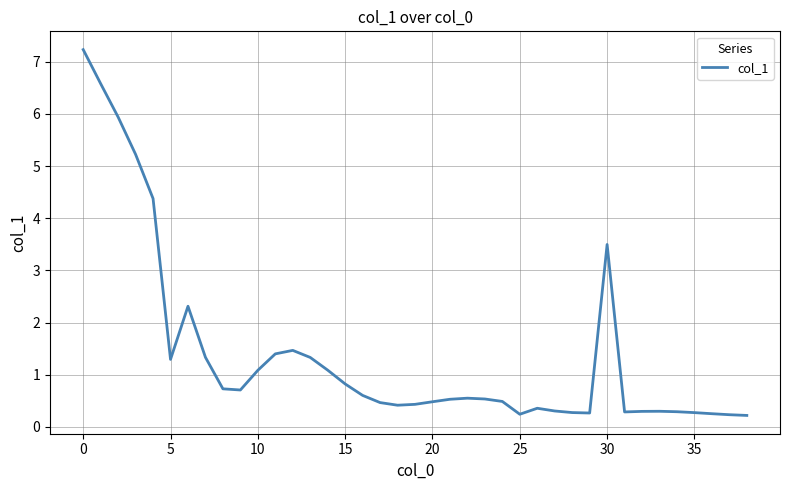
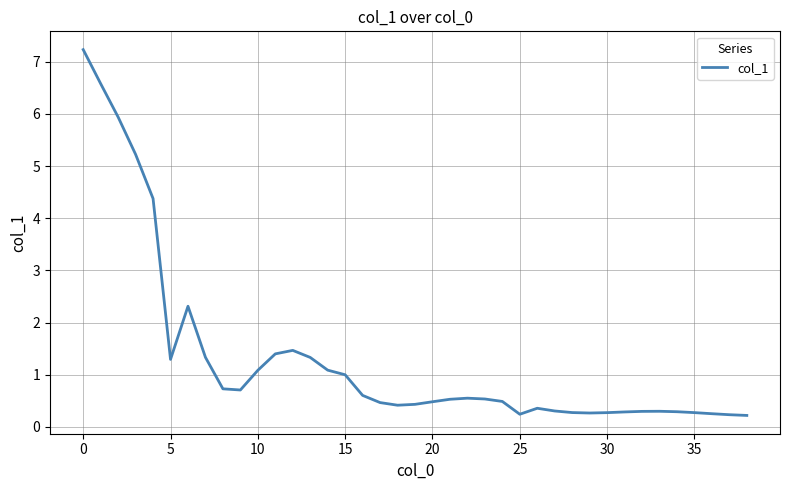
15: 0.8 -> 1.0
30: 3.5 -> 0.3
